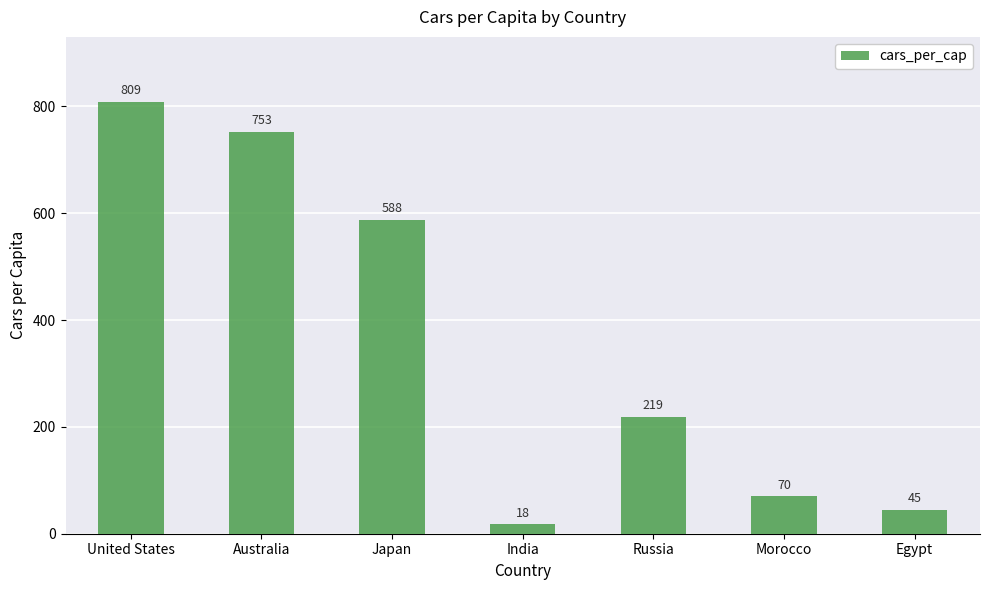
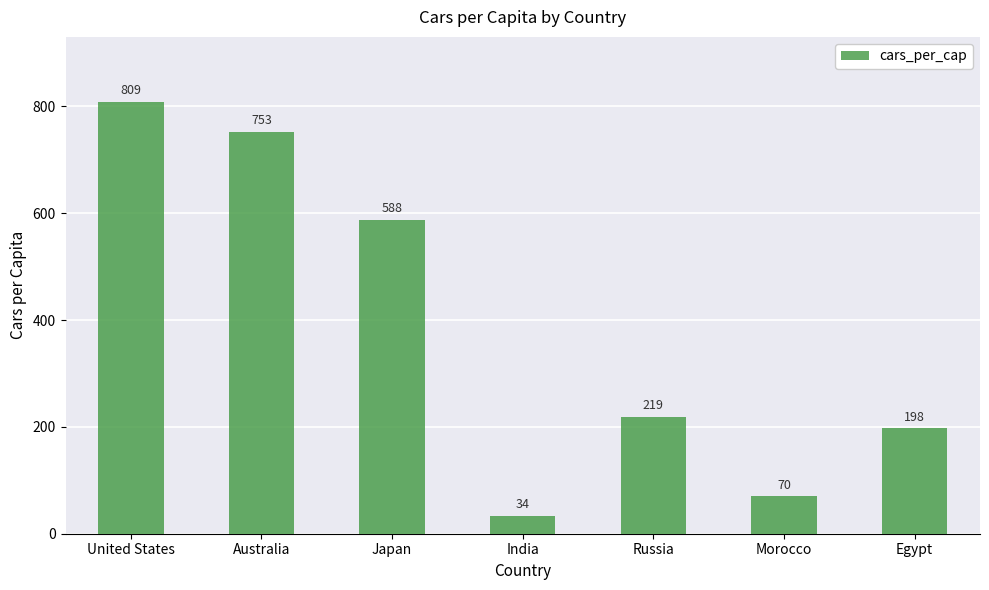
India: 18 -> 34
Egypt: 45 -> 198
